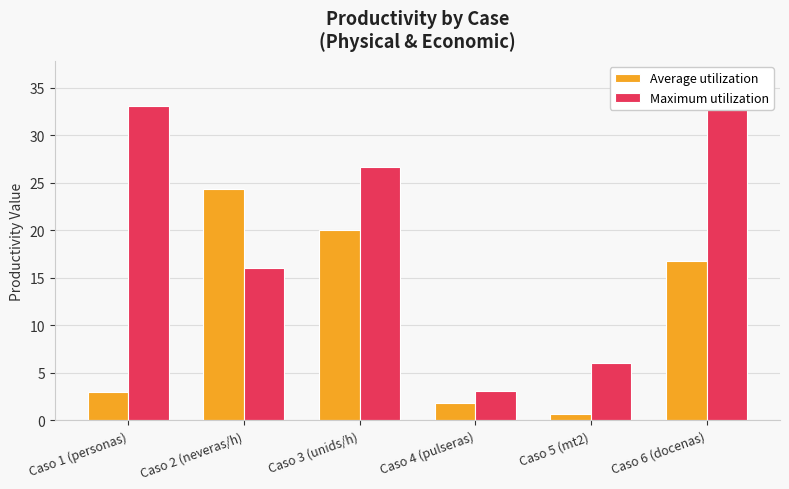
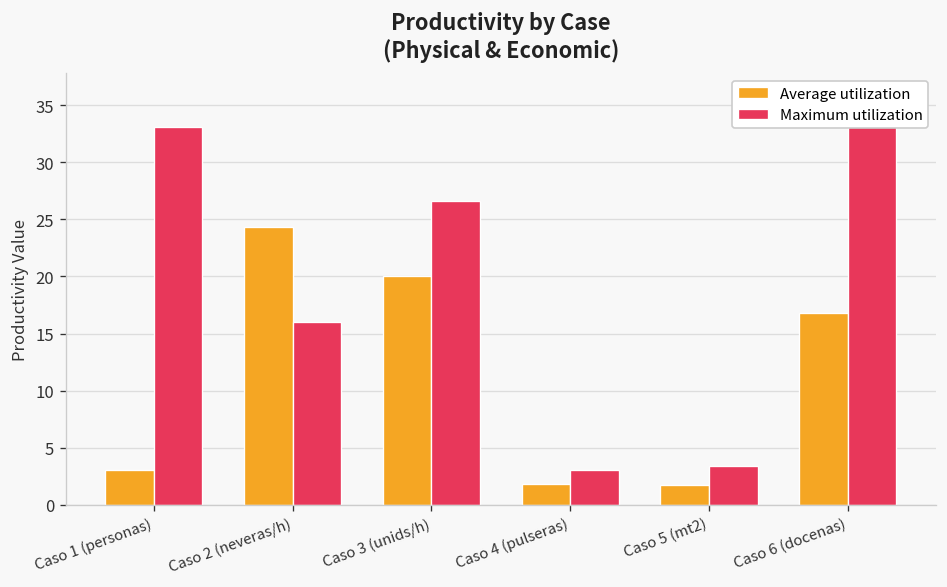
Average utilization, Caso 5 (mt2): 1 -> 2
Maximum utilization, Caso 5 (mt2): 6 -> 3
